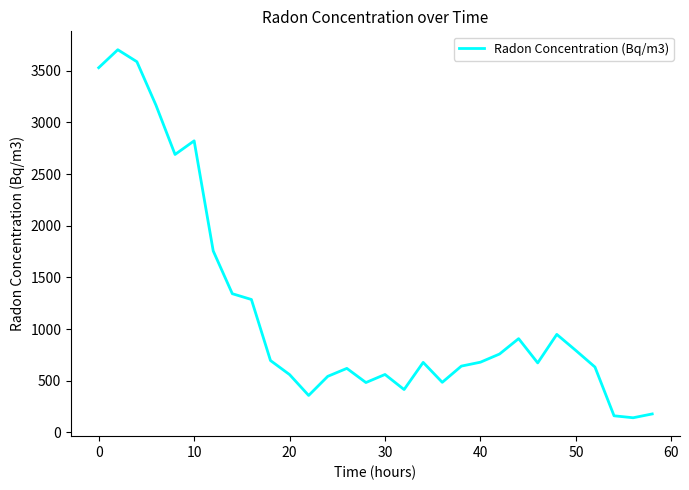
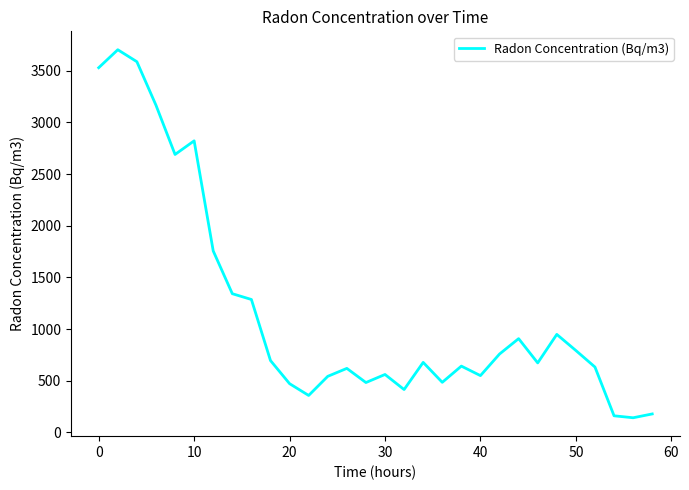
20: 560 -> 470
40: 680 -> 550
